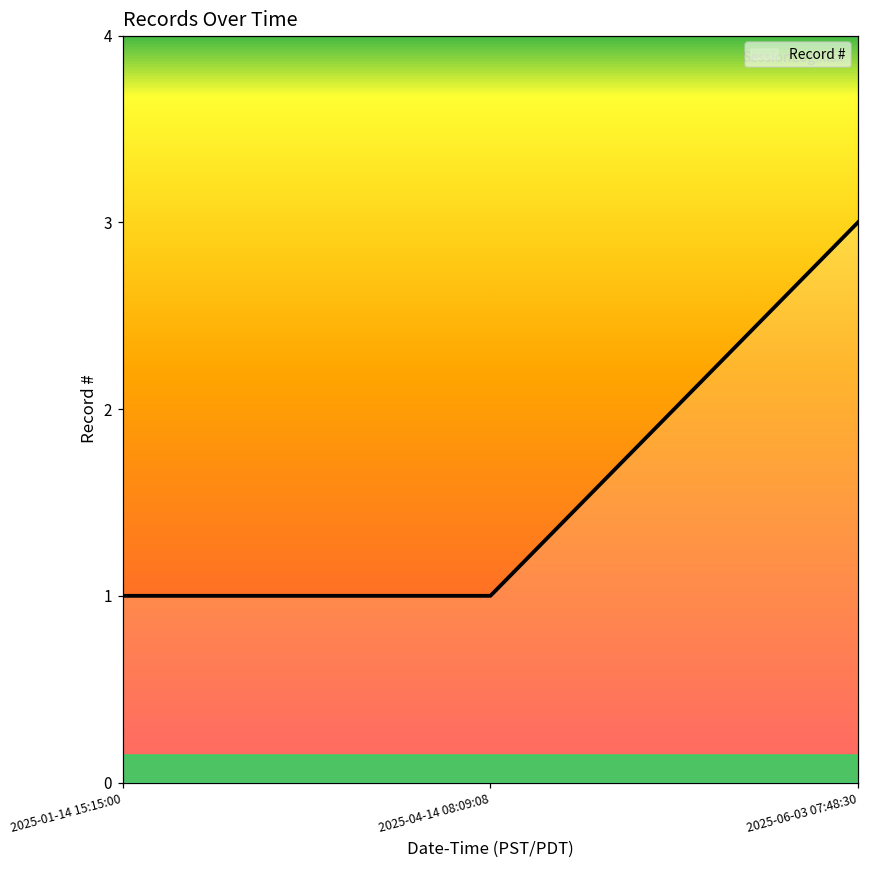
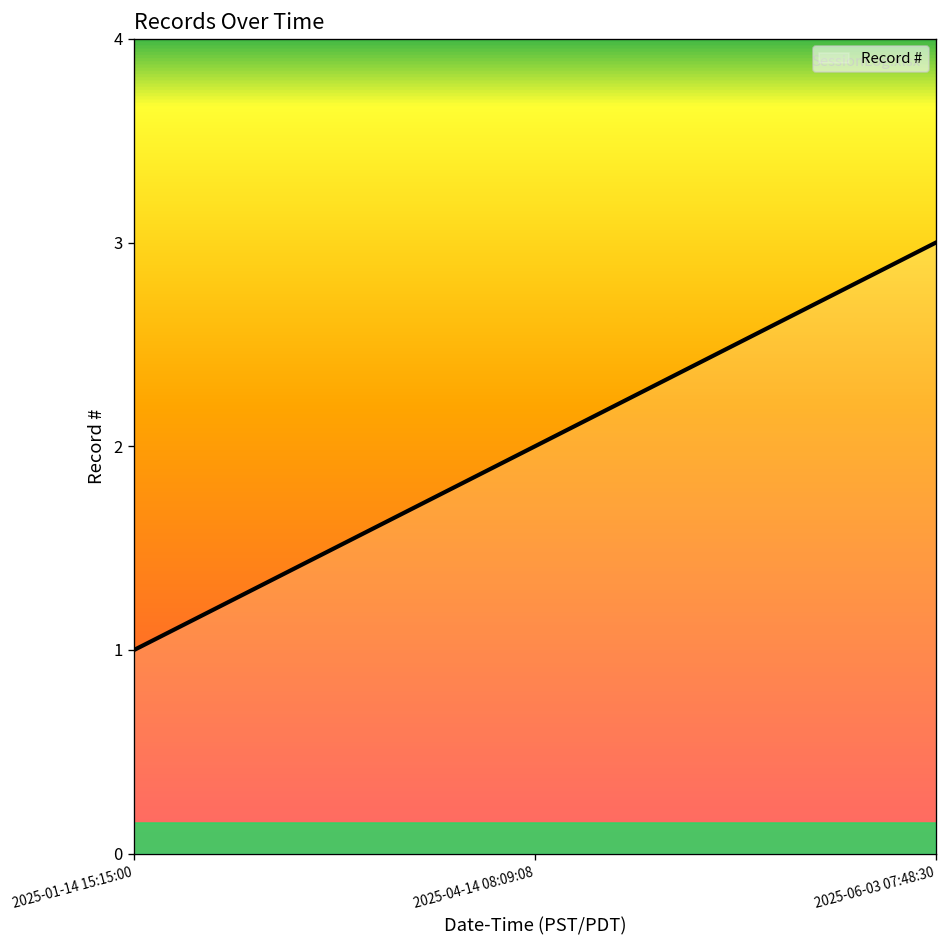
2025-04-14 08:09:08: 1 -> 2
